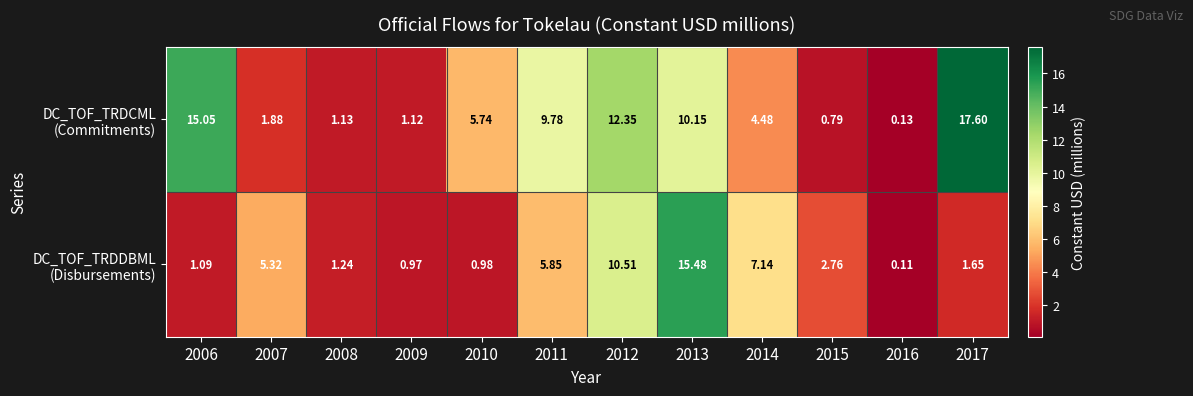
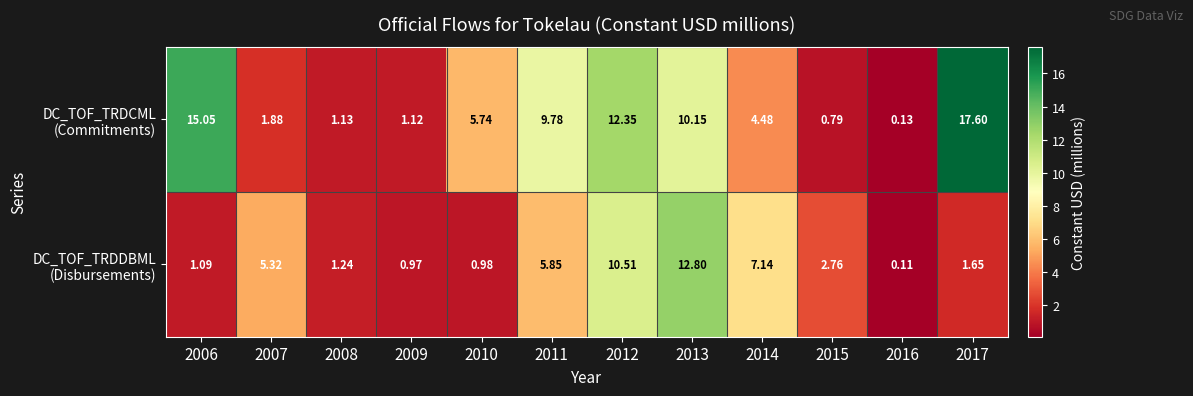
DC_TOF_TRDDBML (Disbursements), 2013: 15.48 -> 12.80
